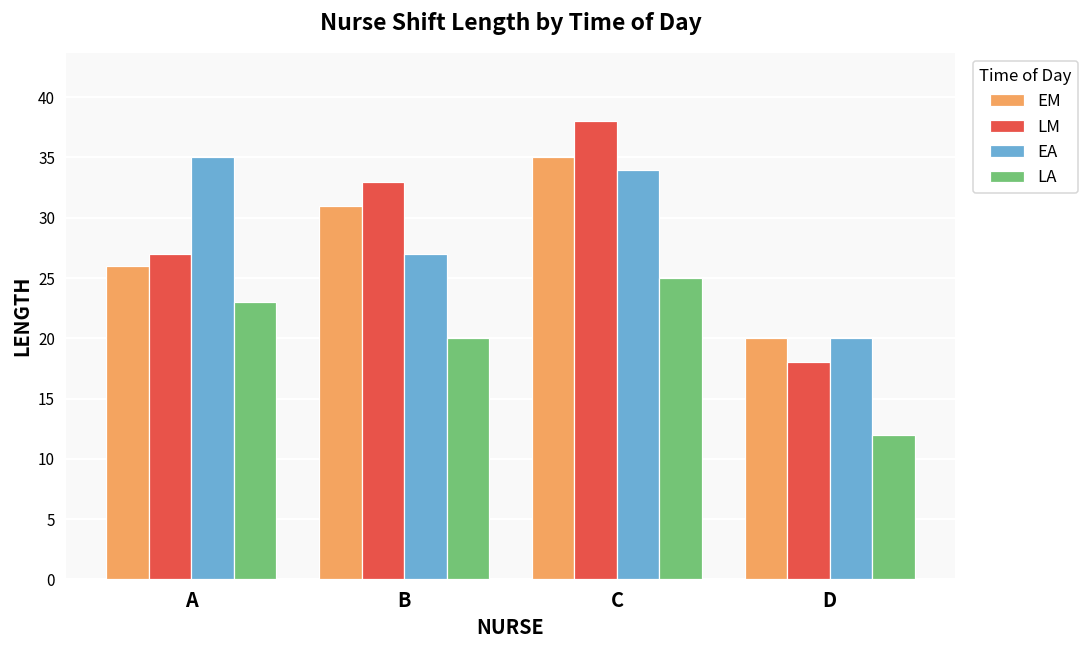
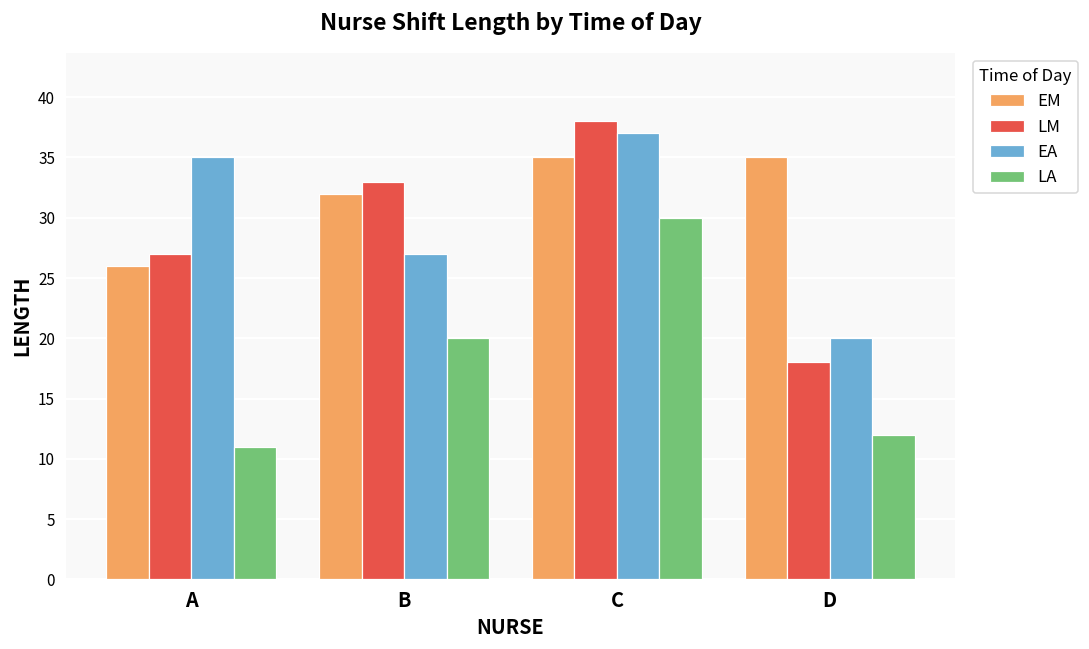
LA, A: 23 -> 11
EM, B: 31 -> 32
EA, C: 34 -> 37
LA, C: 25 -> 30
EM, D: 20 -> 35
